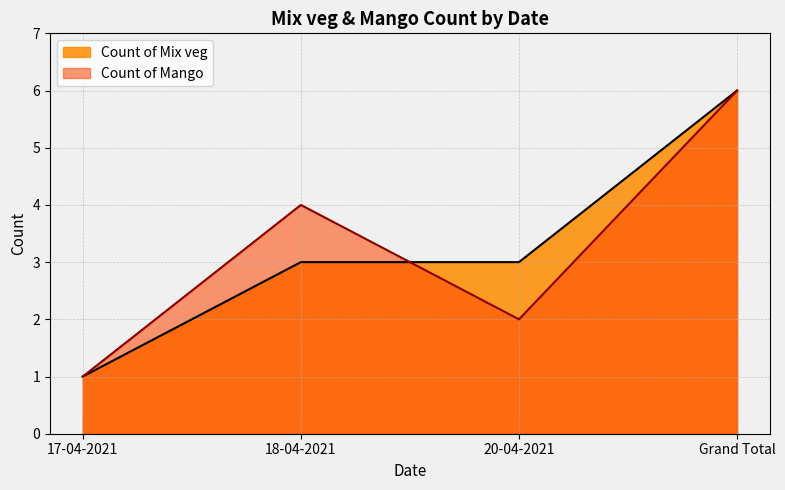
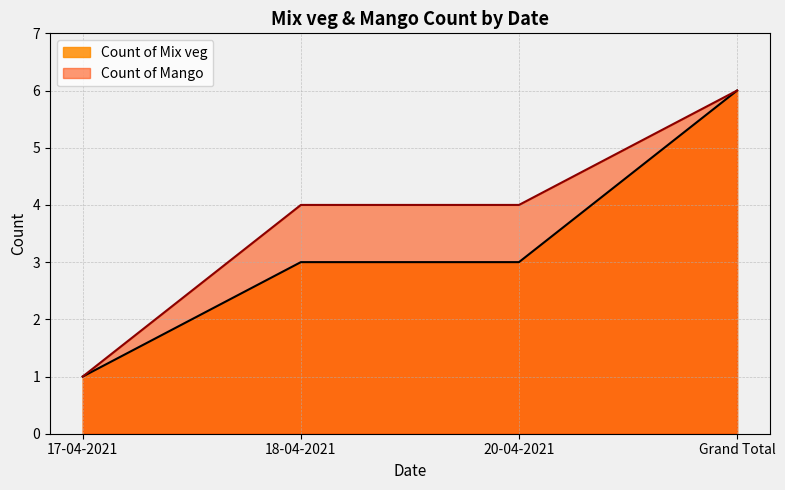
Count of Mango, 20-04-2021: 2 -> 4
